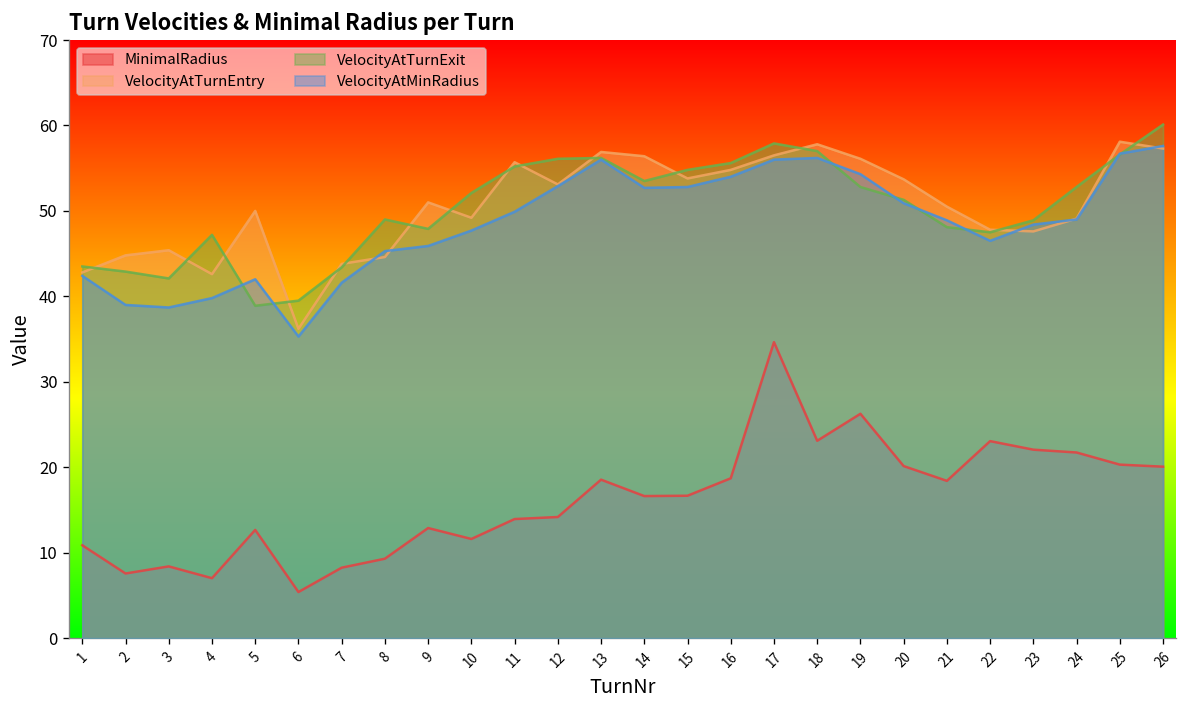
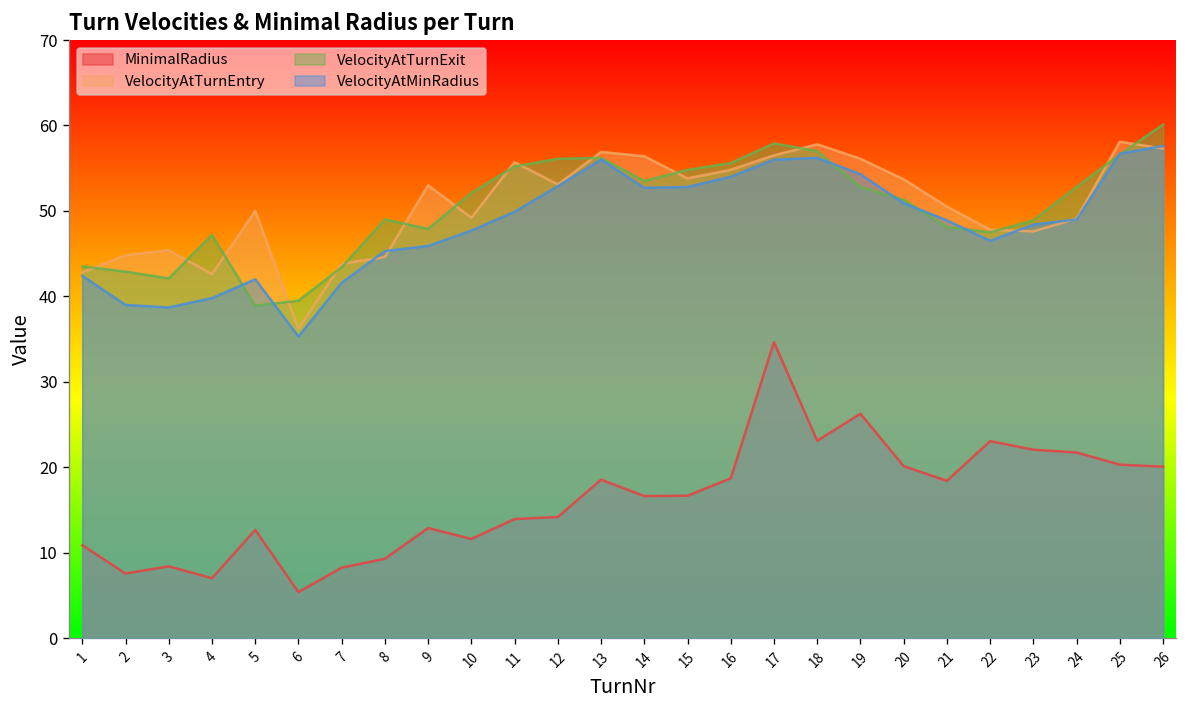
VelocityAtTurnEntry, 9: 51 -> 53
